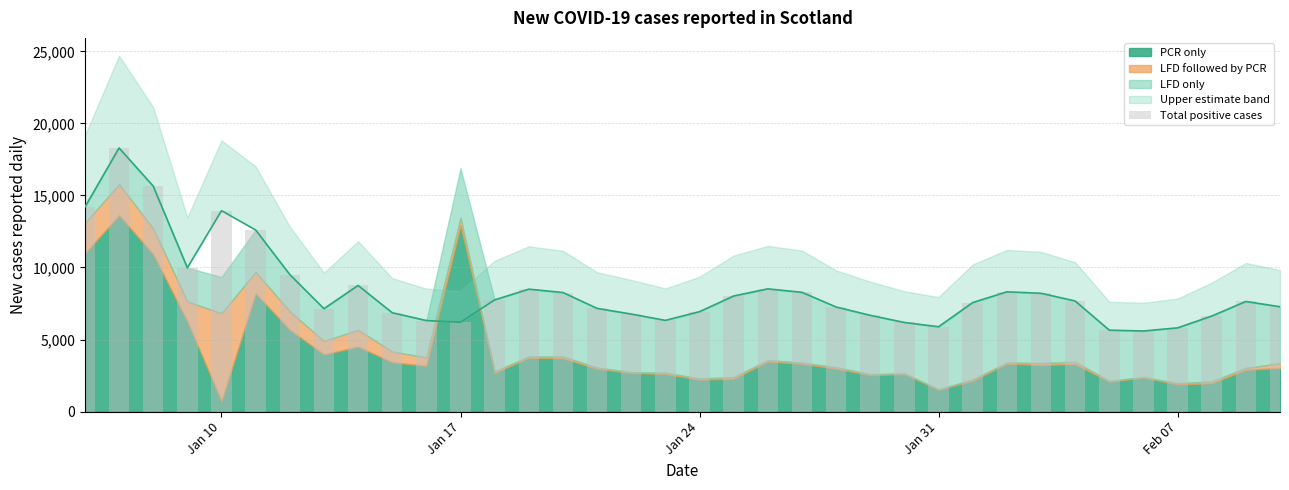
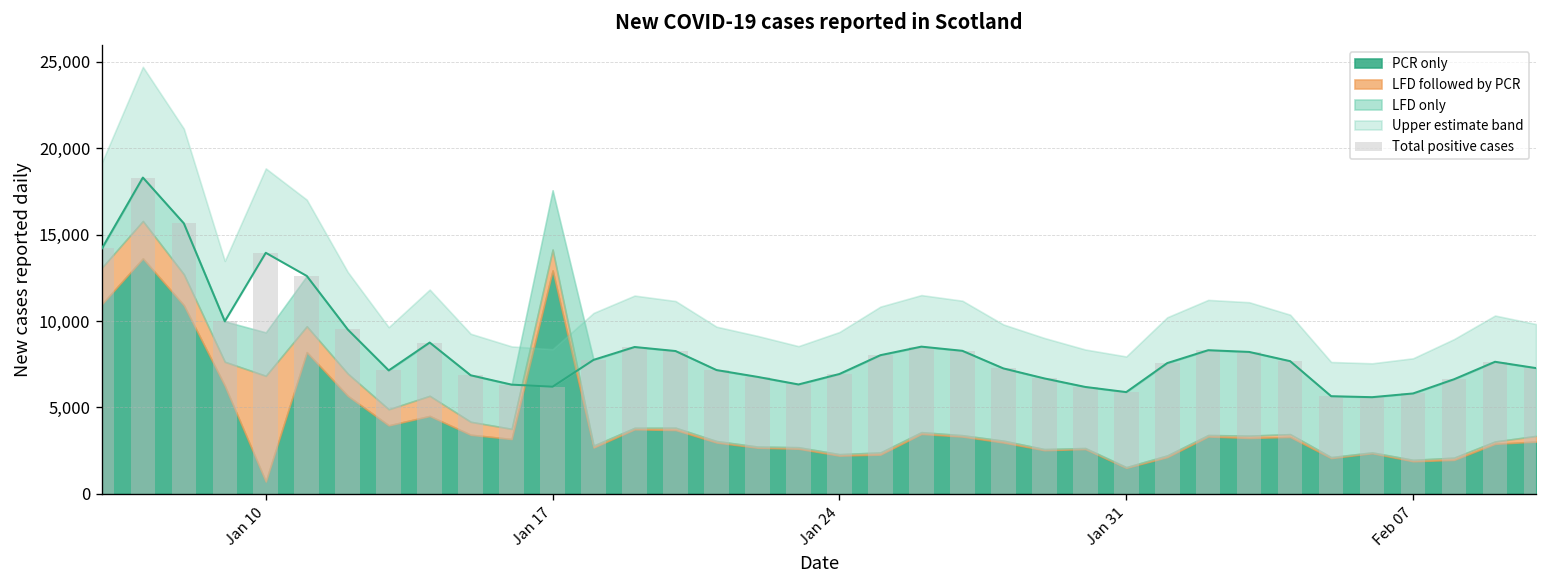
LFD followed by PCR, Jan 17: 500 -> 1,200
